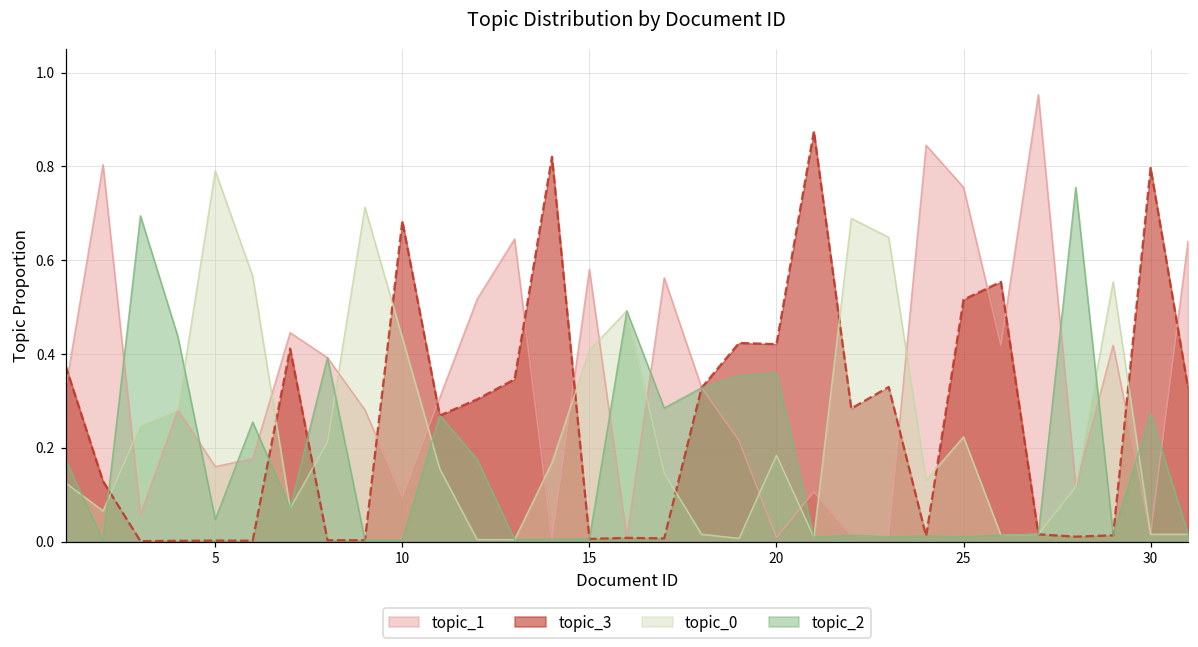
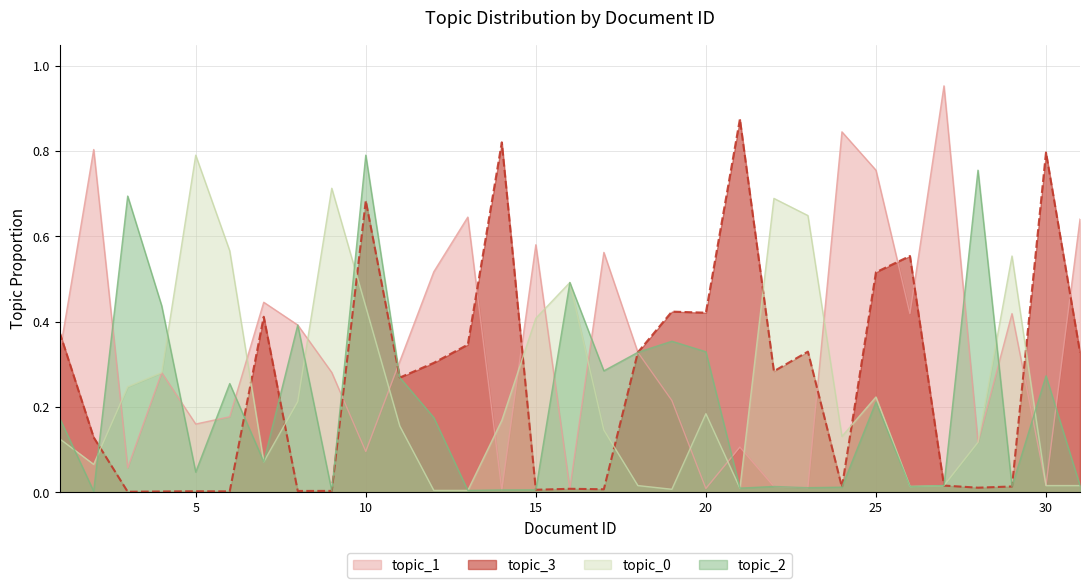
topic_2, 10: 0.00 -> 0.79
topic_2, 20: 0.36 -> 0.33
topic_2, 25: 0.01 -> 0.21
